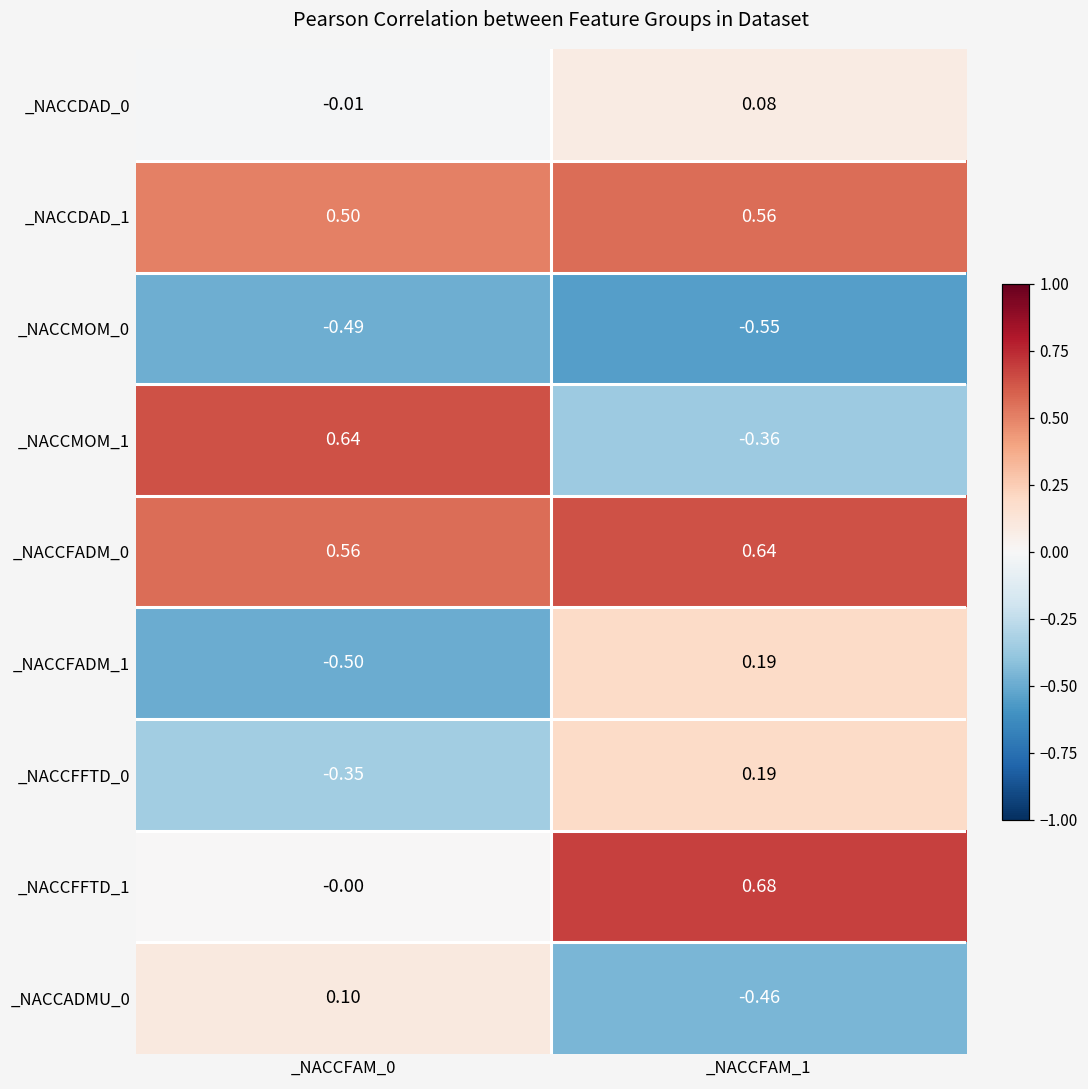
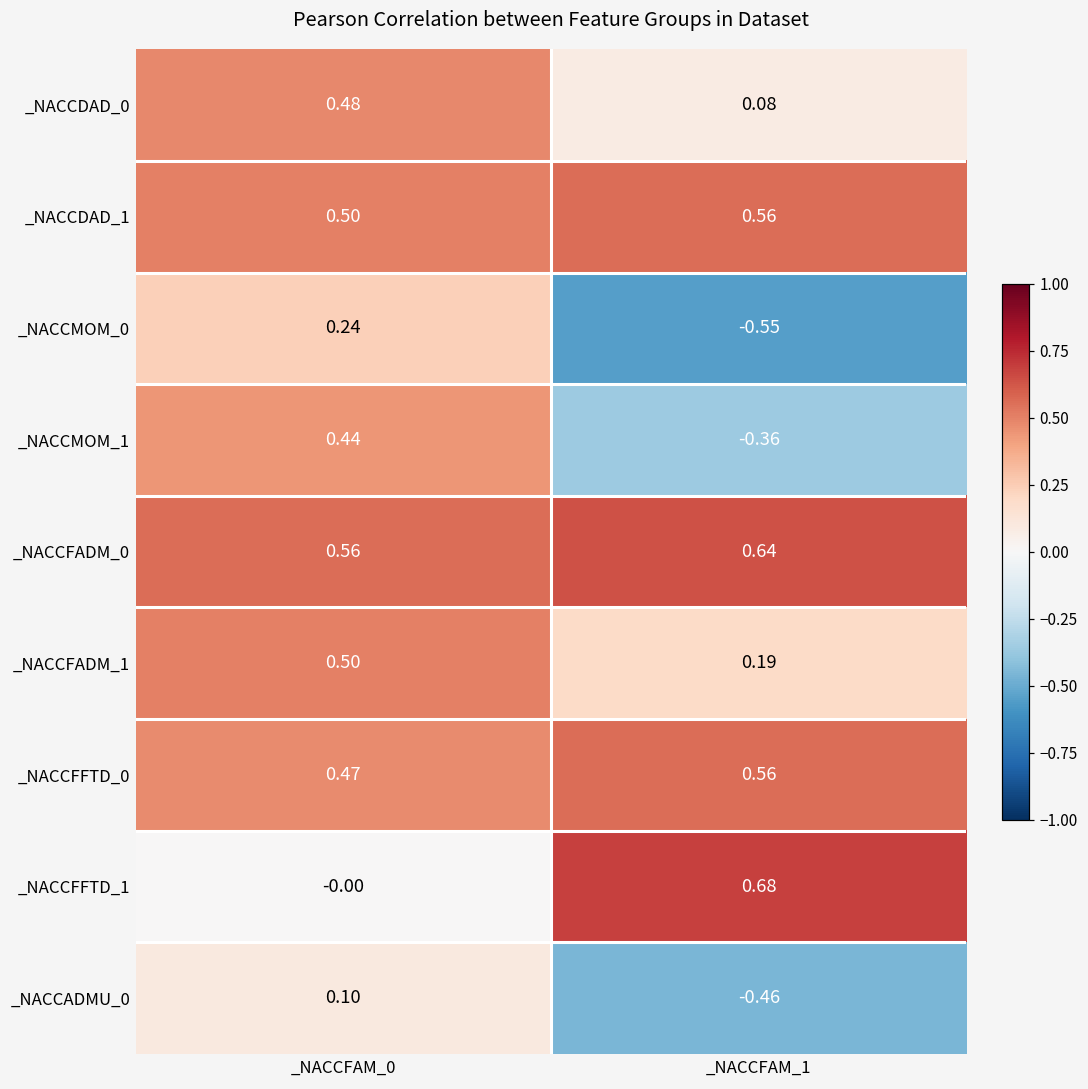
_NACCDAD_0, _NACCFAM_0: -0.01 -> 0.48
_NACCMOM_0, _NACCFAM_0: -0.49 -> 0.24
_NACCMOM_1, _NACCFAM_0: 0.64 -> 0.44
_NACCFADM_1, _NACCFAM_0: -0.50 -> 0.50
_NACCFFTD_0, _NACCFAM_0: -0.35 -> 0.47
_NACCFFTD_0, _NACCFAM_1: 0.19 -> 0.56
